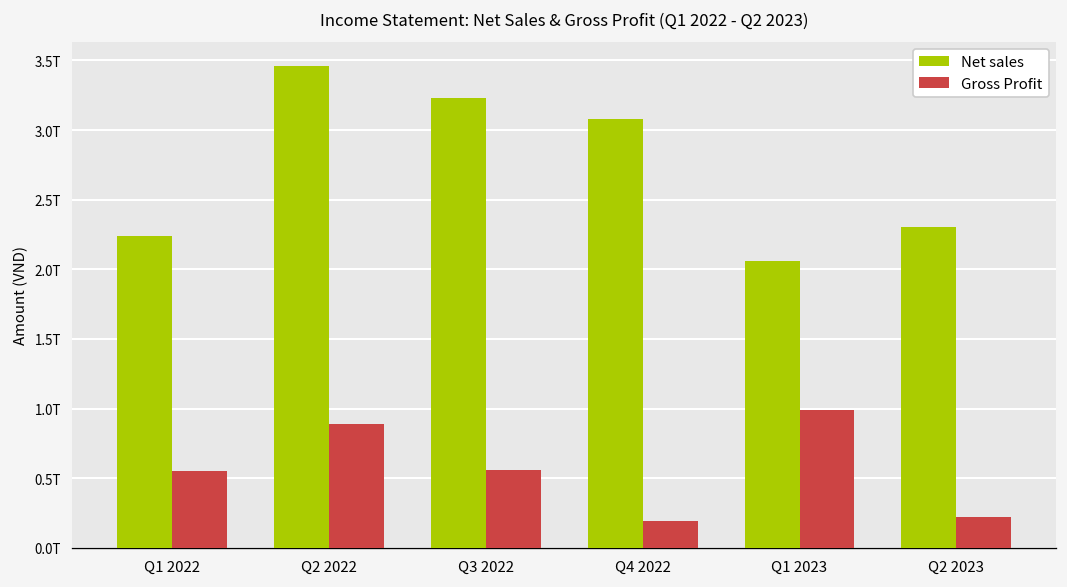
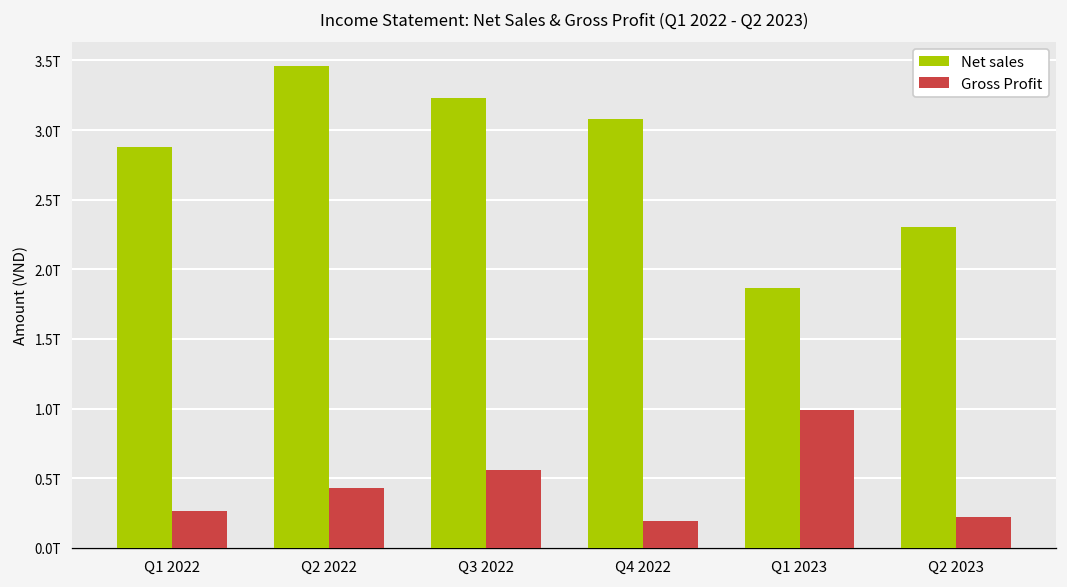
Net sales, Q1 2022: 2.24T -> 2.88T
Gross Profit, Q1 2022: 0.55T -> 0.26T
Gross Profit, Q2 2022: 0.89T -> 0.43T
Net sales, Q1 2023: 2.06T -> 1.87T
